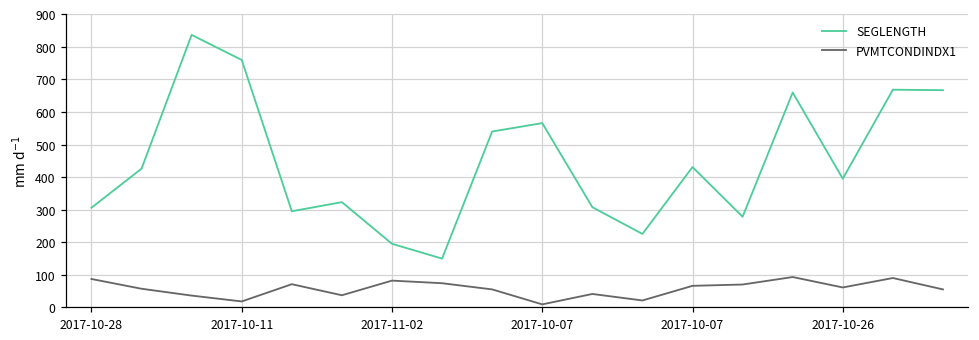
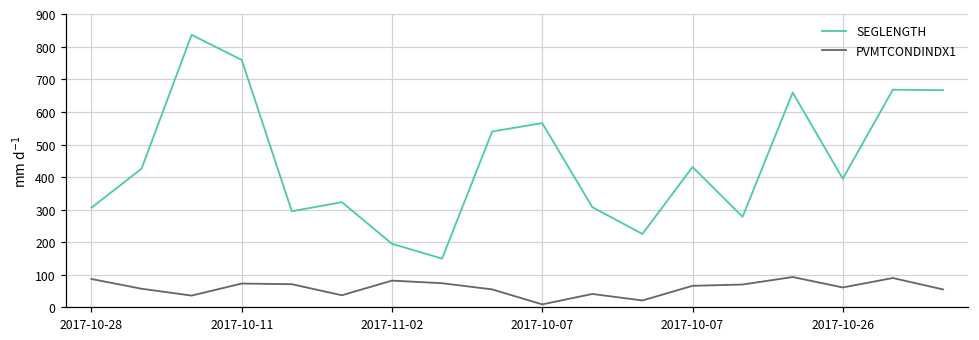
PVMTCONDINDX1, 2017-10-11: 20 -> 70
